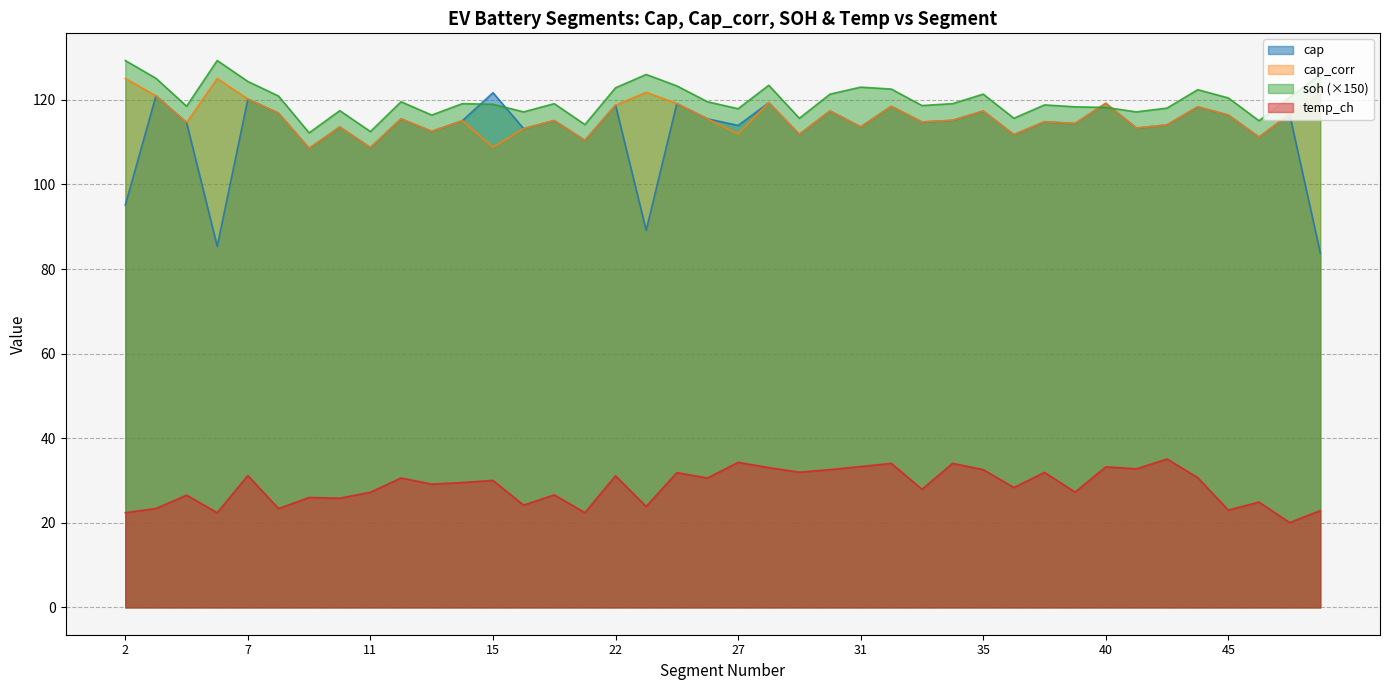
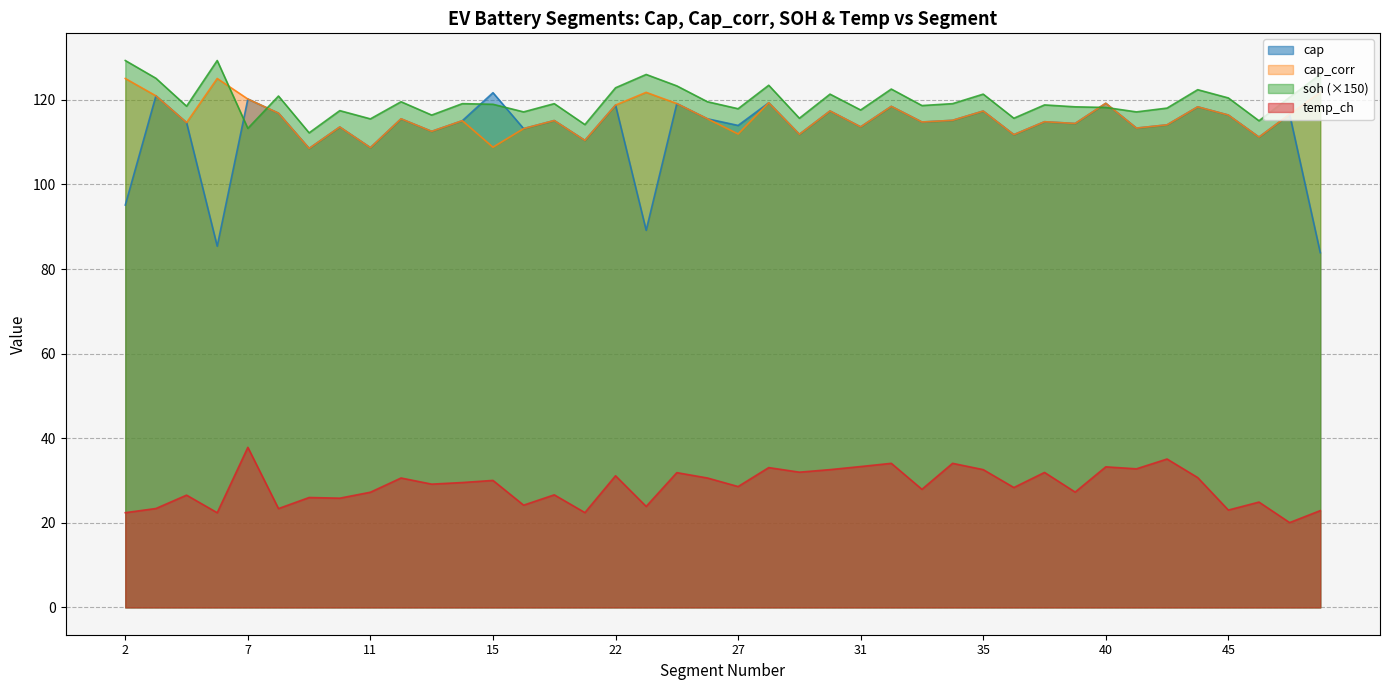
soh (×150), 7: 124 -> 113
temp_ch, 7: 31 -> 38
soh (×150), 11: 113 -> 116
temp_ch, 27: 34 -> 29
soh (×150), 31: 123 -> 118
